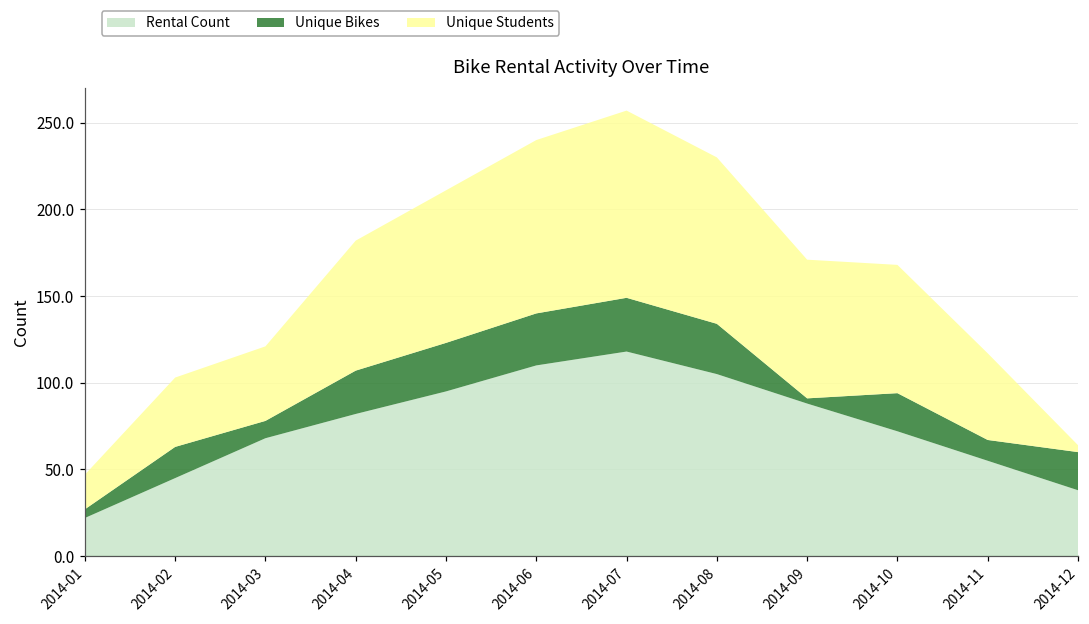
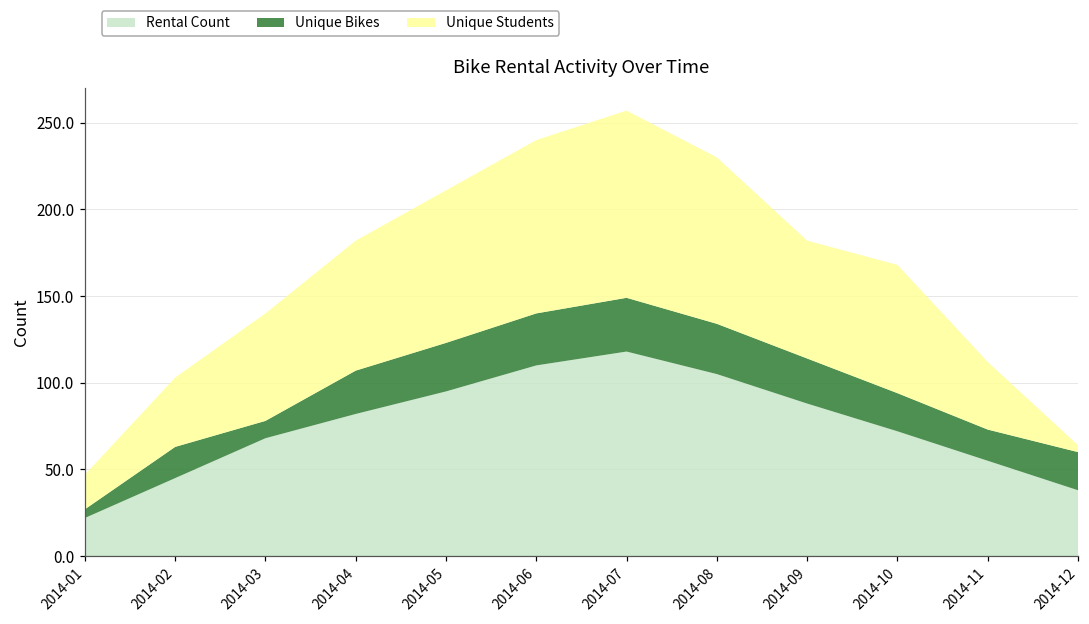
Unique Students, 2014-03: 43 -> 62
Unique Bikes, 2014-09: 3 -> 26
Unique Students, 2014-09: 80 -> 68
Unique Bikes, 2014-11: 12 -> 18
Unique Students, 2014-11: 50 -> 39
